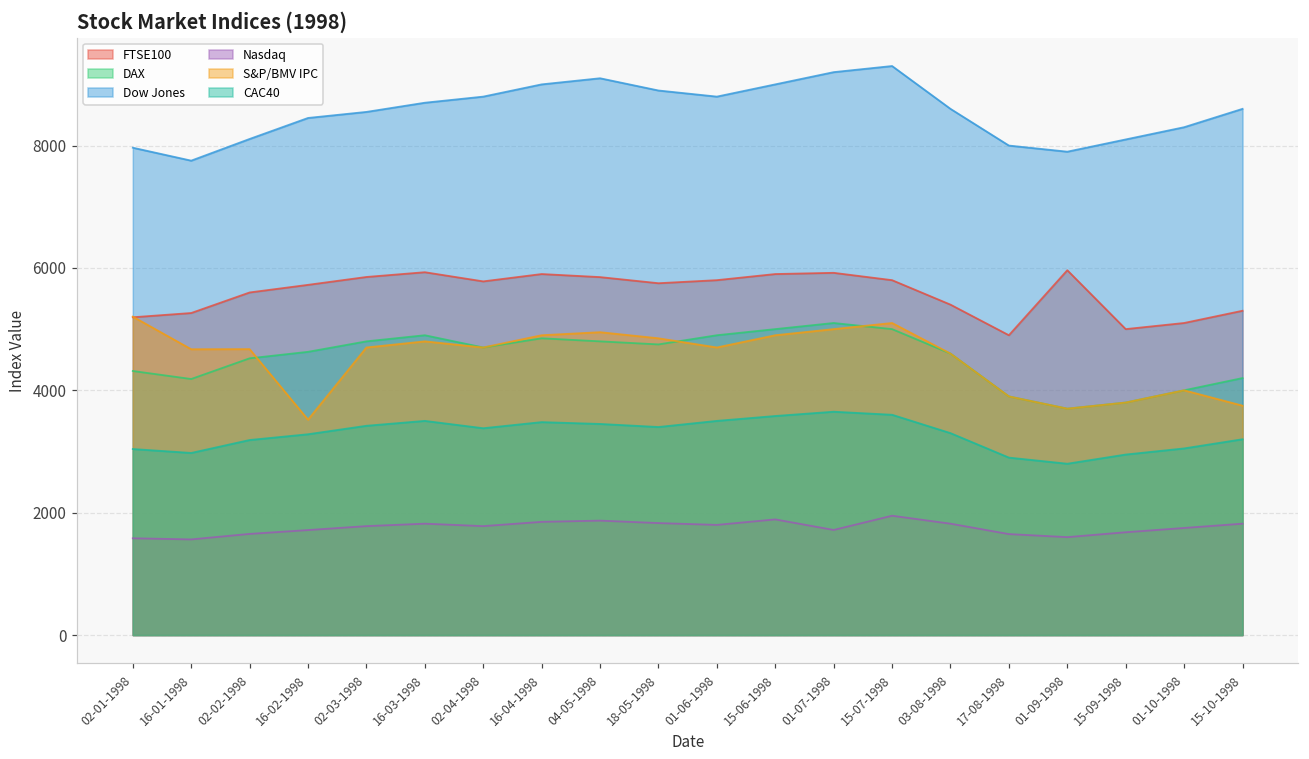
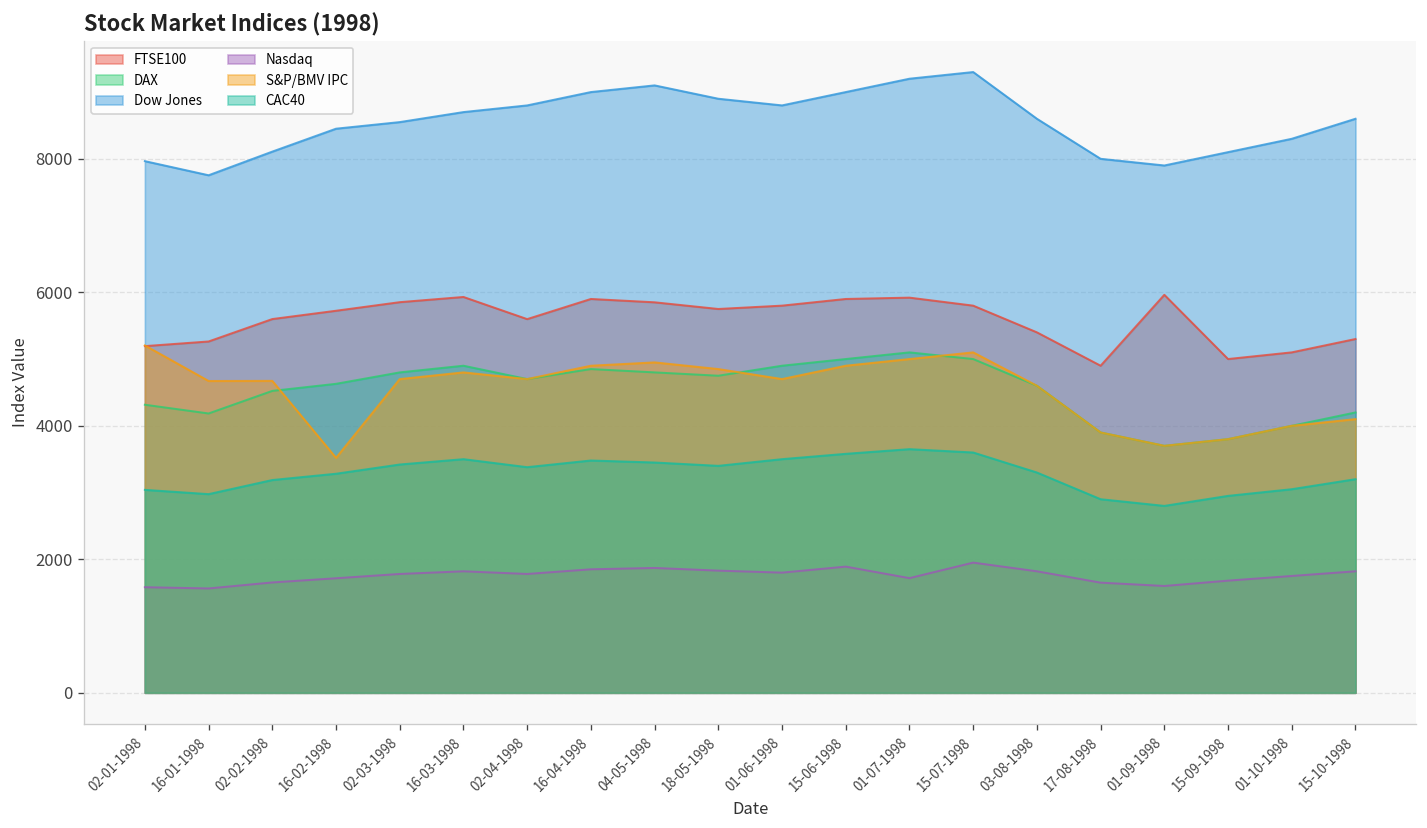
FTSE100, 02-04-1998: 5800 -> 5600
S&P/BMV IPC, 15-10-1998: 3700 -> 4100
